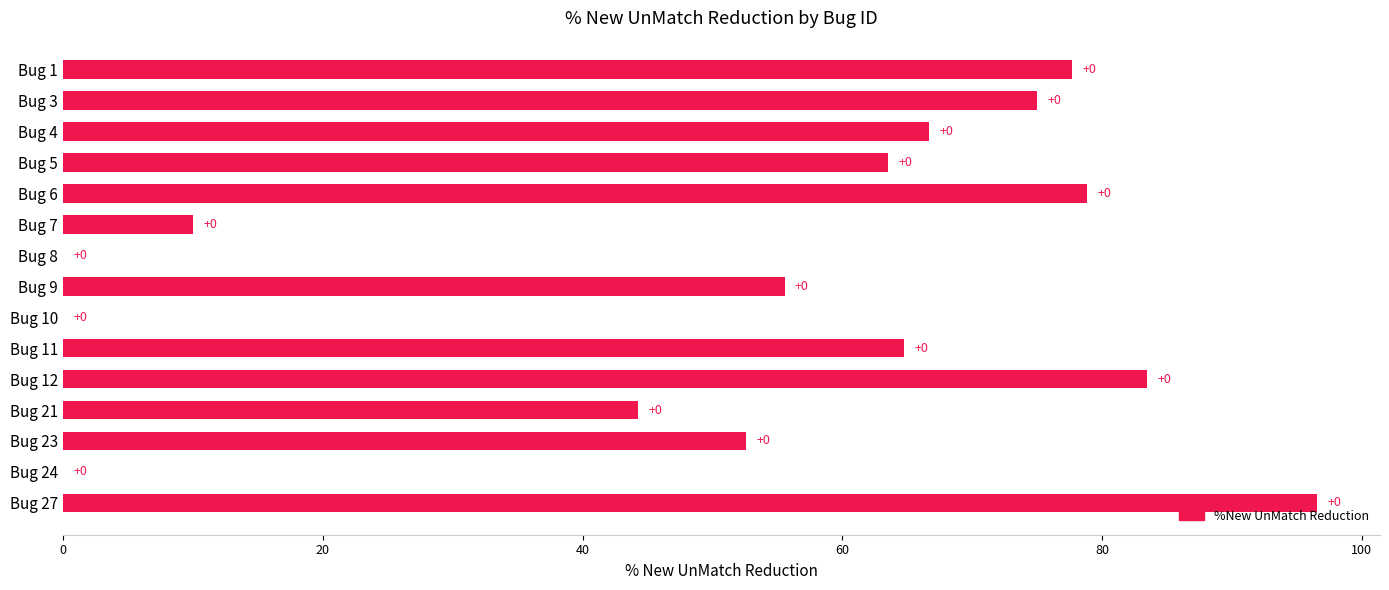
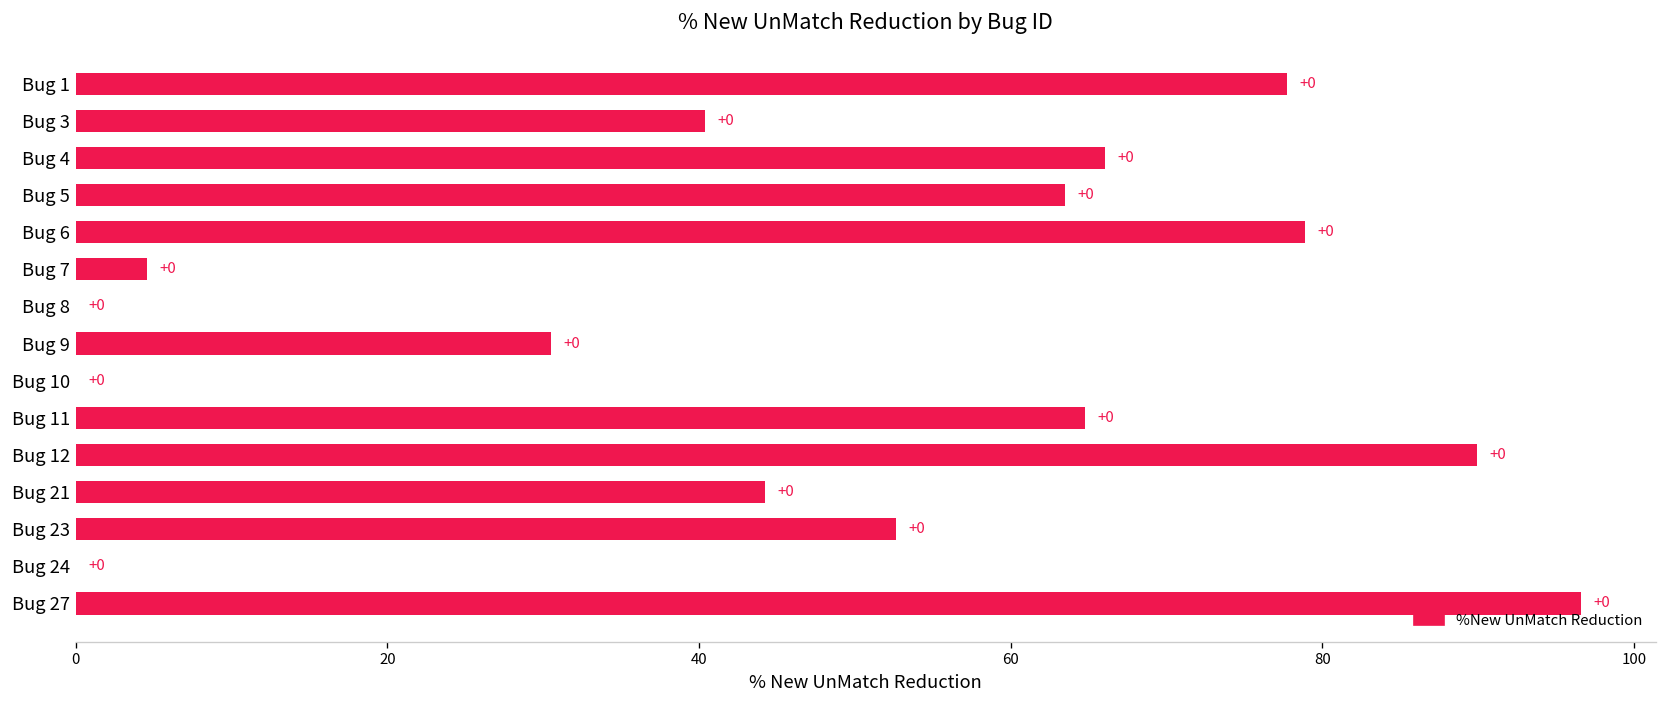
Bug 3: 75.0 -> 40.4
Bug 4: 66.7 -> 66.0
Bug 7: 10.0 -> 4.6
Bug 9: 55.6 -> 30.5
Bug 12: 83.5 -> 89.9
